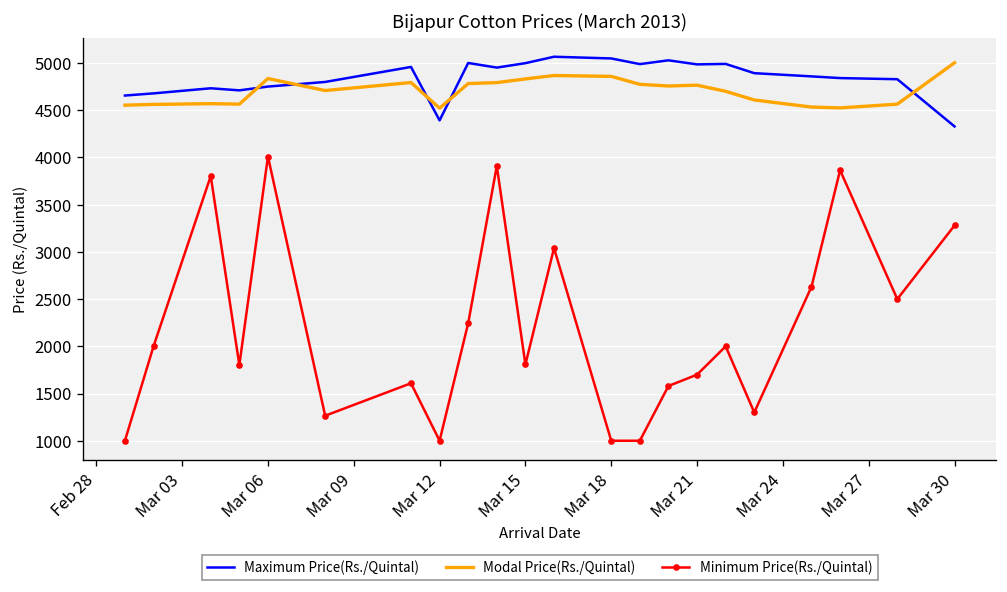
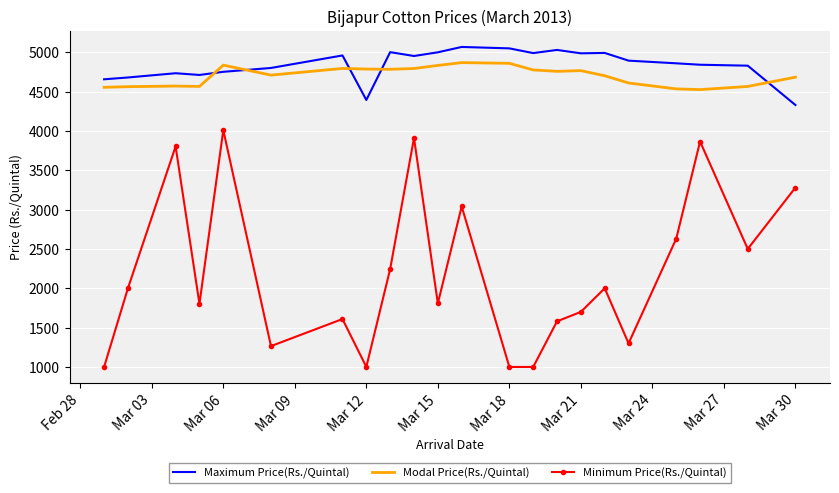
Modal Price(Rs./Quintal), Mar 12: 4500 -> 4800
Modal Price(Rs./Quintal), Mar 30: 5000 -> 4700
